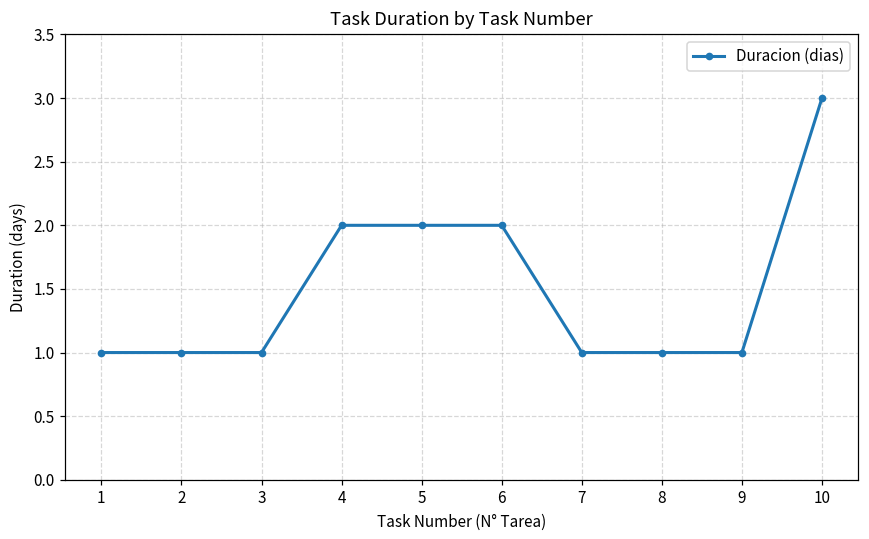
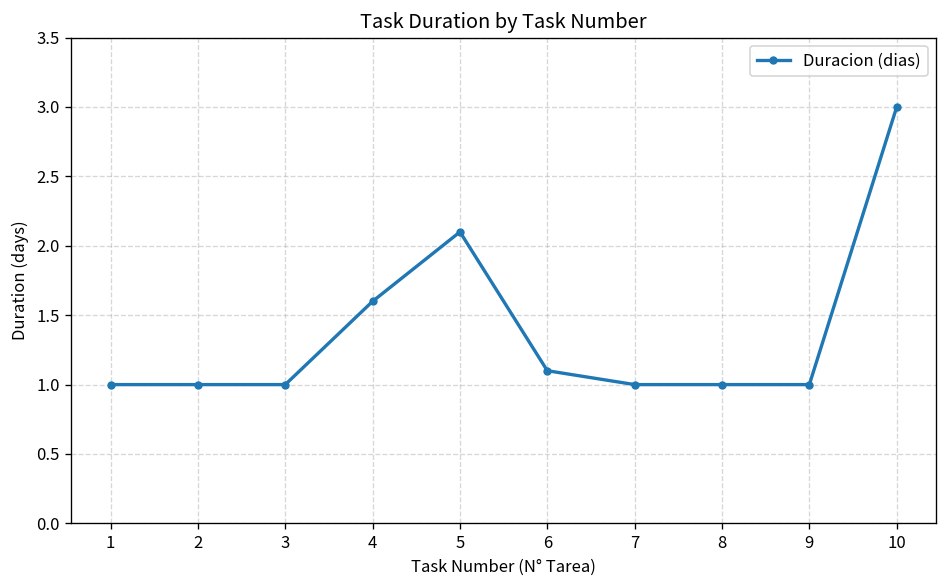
4: 2.0 -> 1.6
5: 2.0 -> 2.1
6: 2.0 -> 1.1
